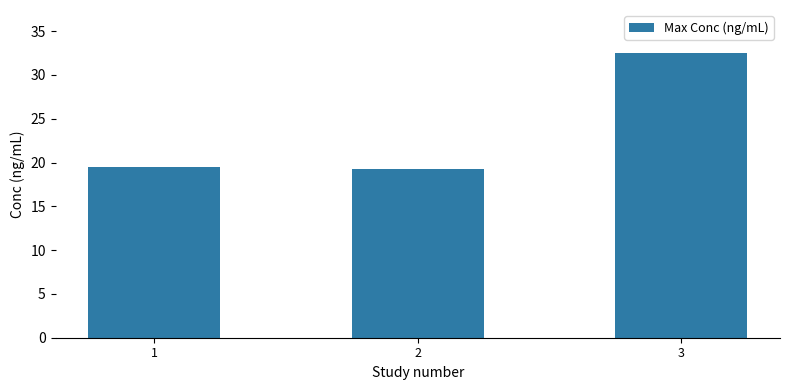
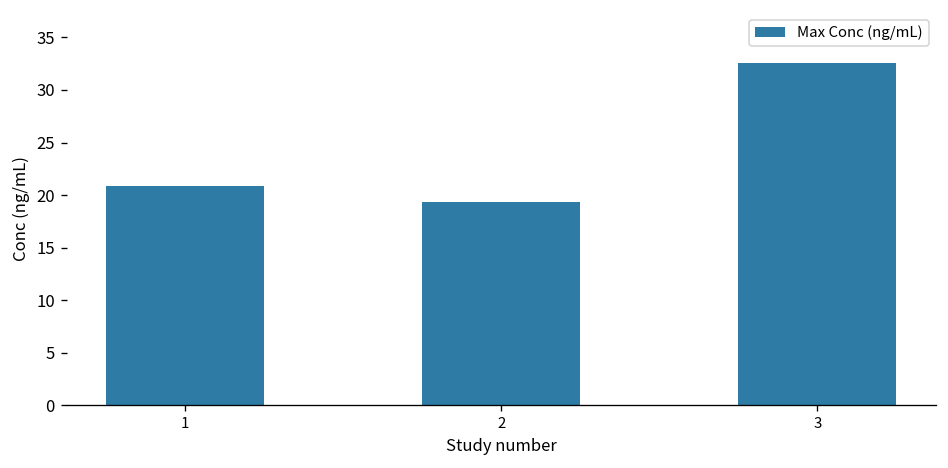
1: 20 -> 21
